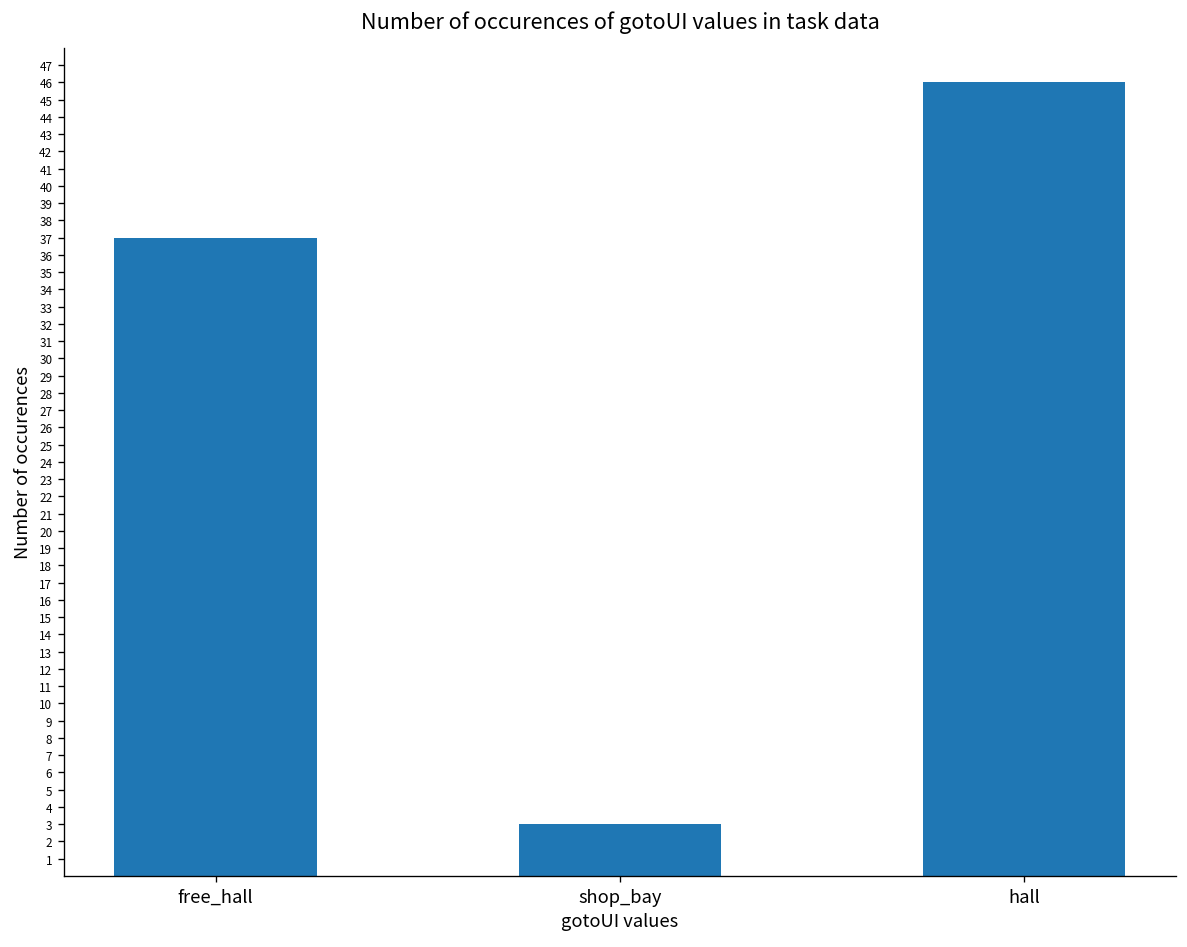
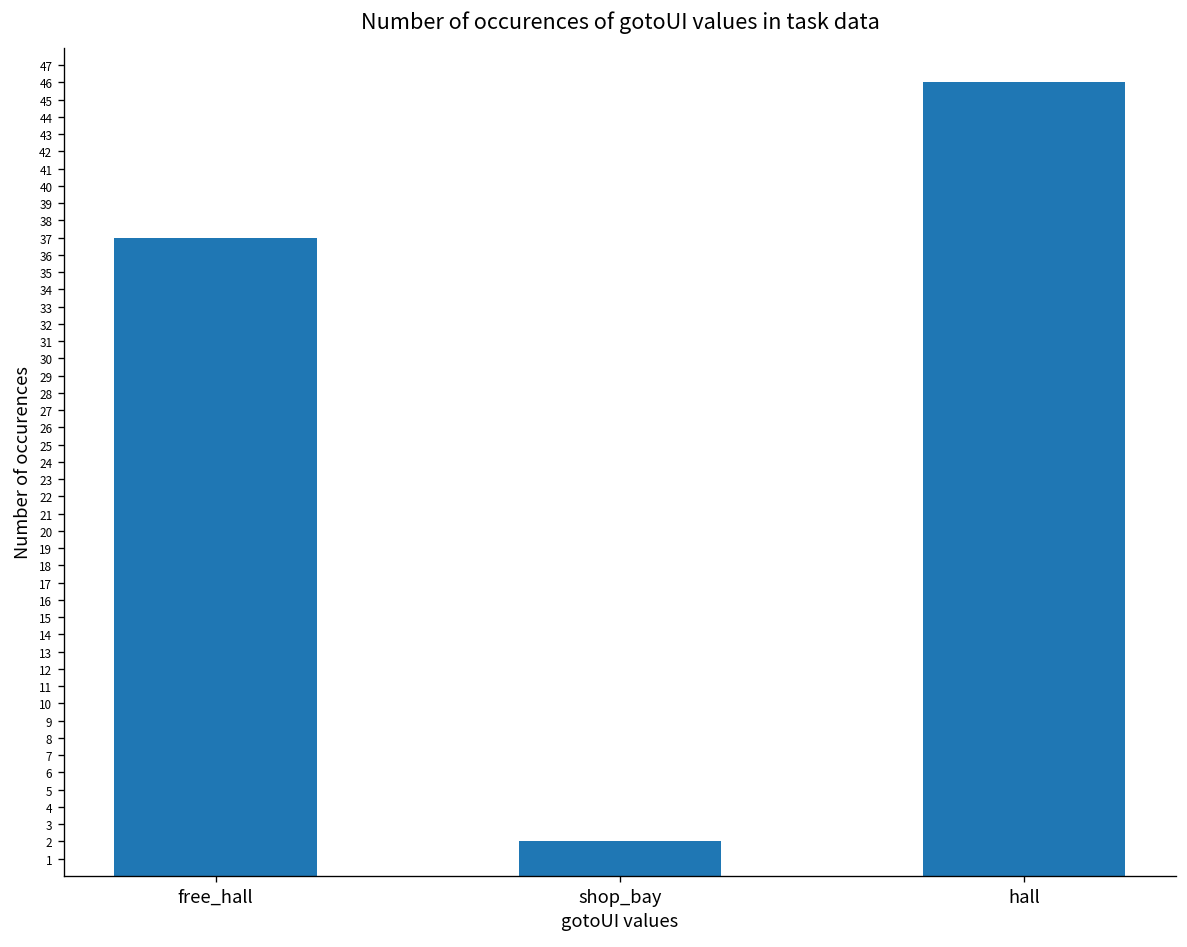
shop_bay: 3 -> 2
